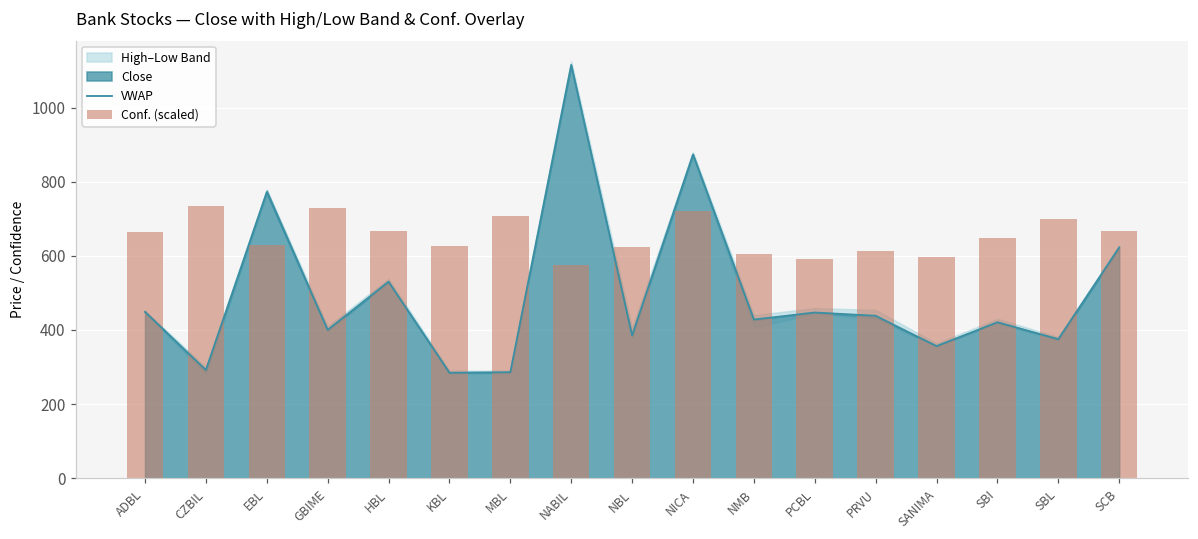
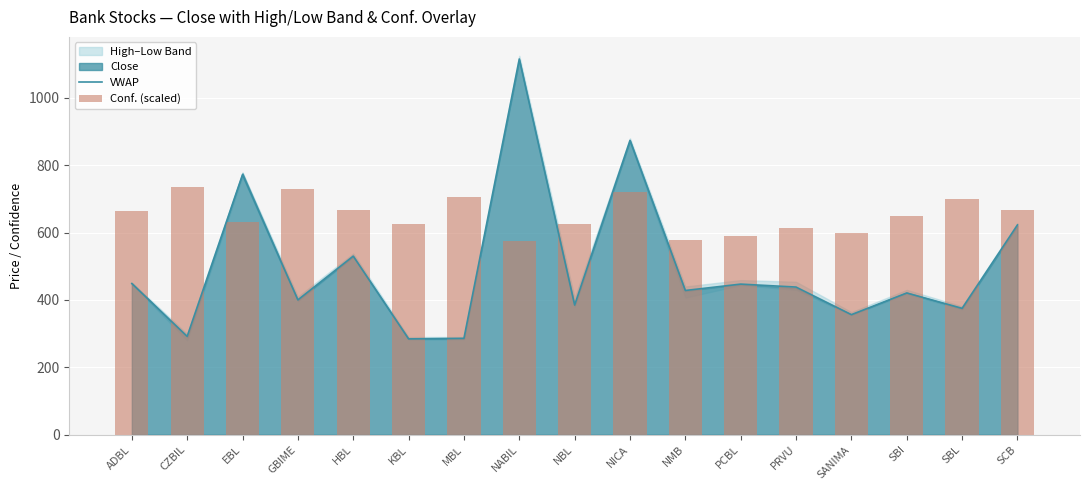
Conf. (scaled), NMB: 610 -> 580
